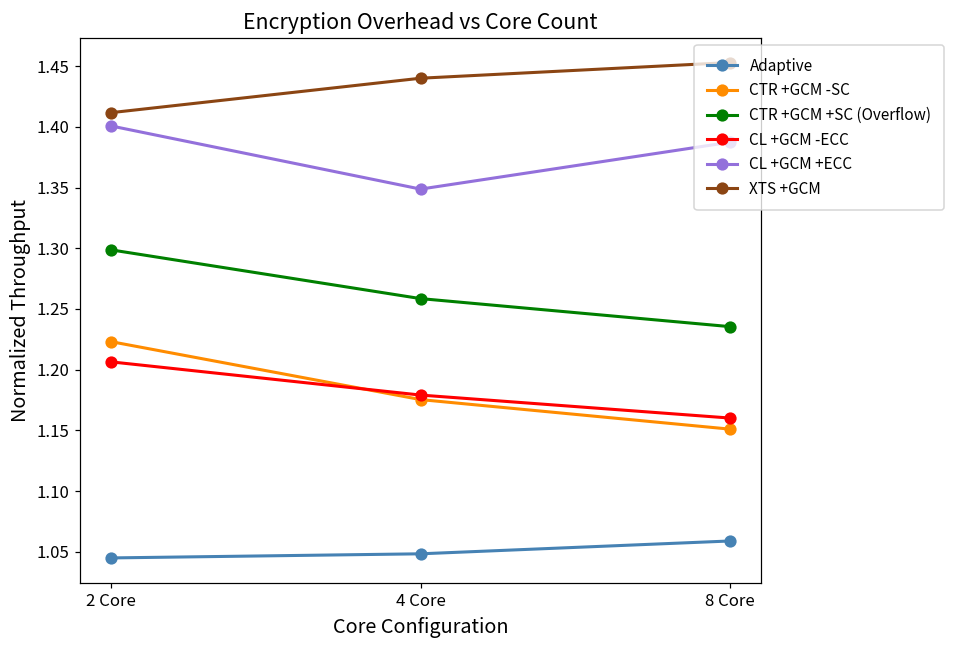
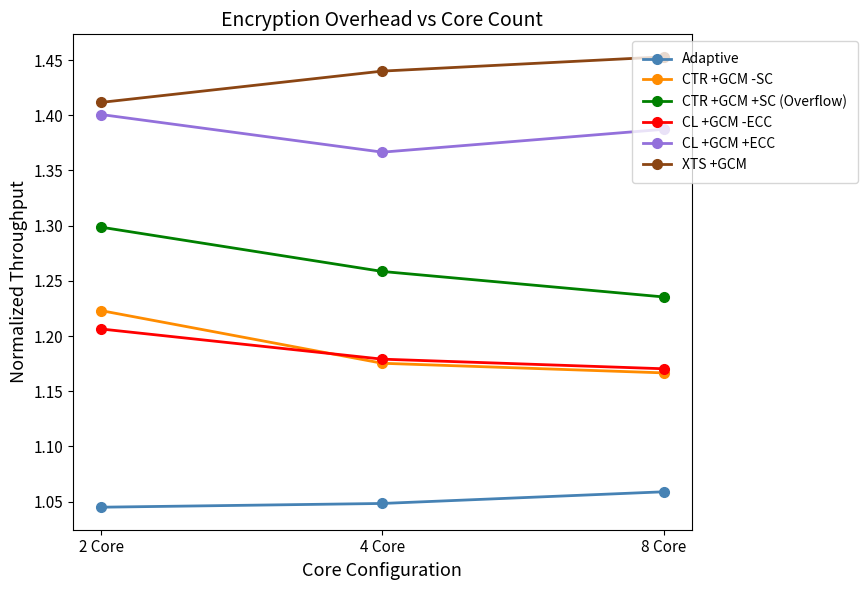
CL +GCM +ECC, 4 Core: 1.349 -> 1.367
CTR +GCM -SC, 8 Core: 1.151 -> 1.167
CL +GCM -ECC, 8 Core: 1.160 -> 1.170
